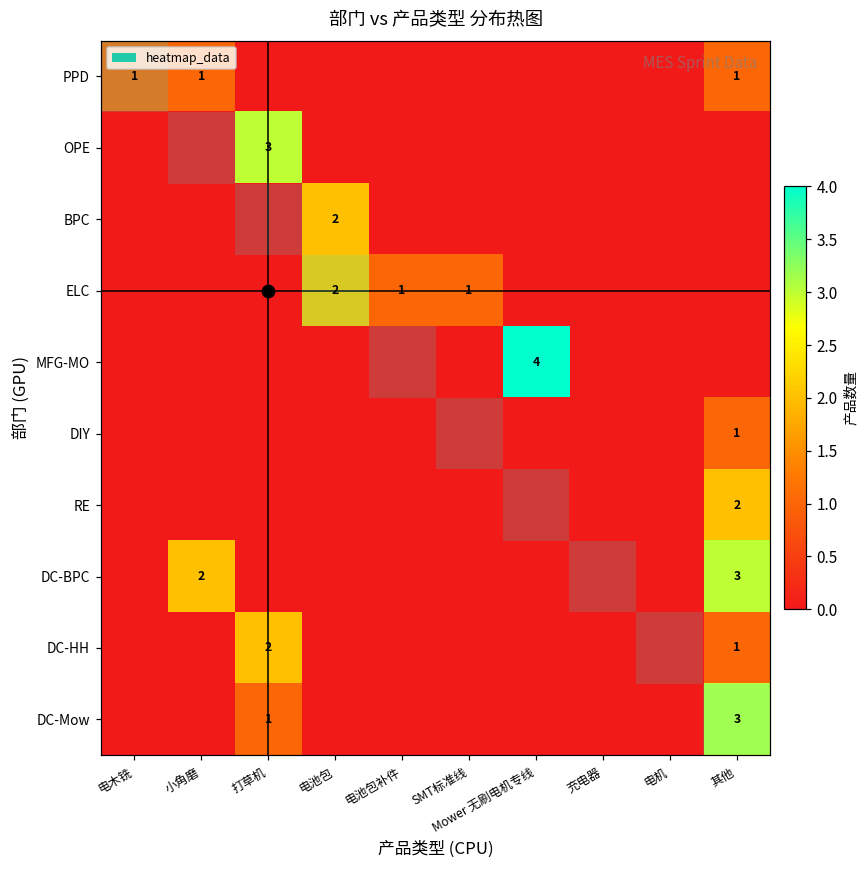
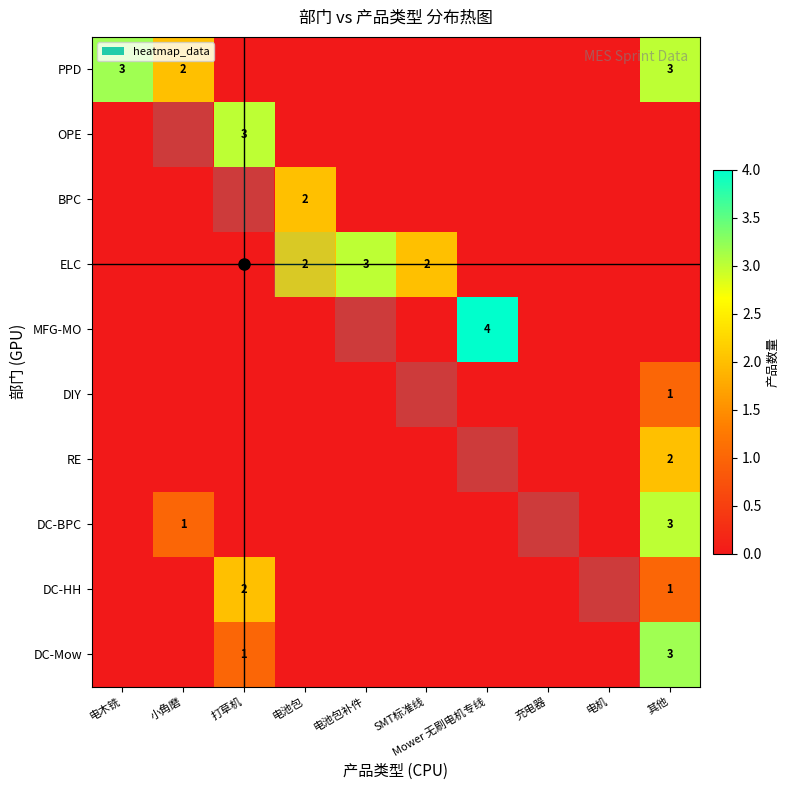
PPD, 电木铣: 1 -> 3
PPD, 小角磨: 1 -> 2
PPD, 其他: 1 -> 3
ELC, 电池包补件: 1 -> 3
ELC, SMT标准线: 1 -> 2
DC-BPC, 小角磨: 2 -> 1
